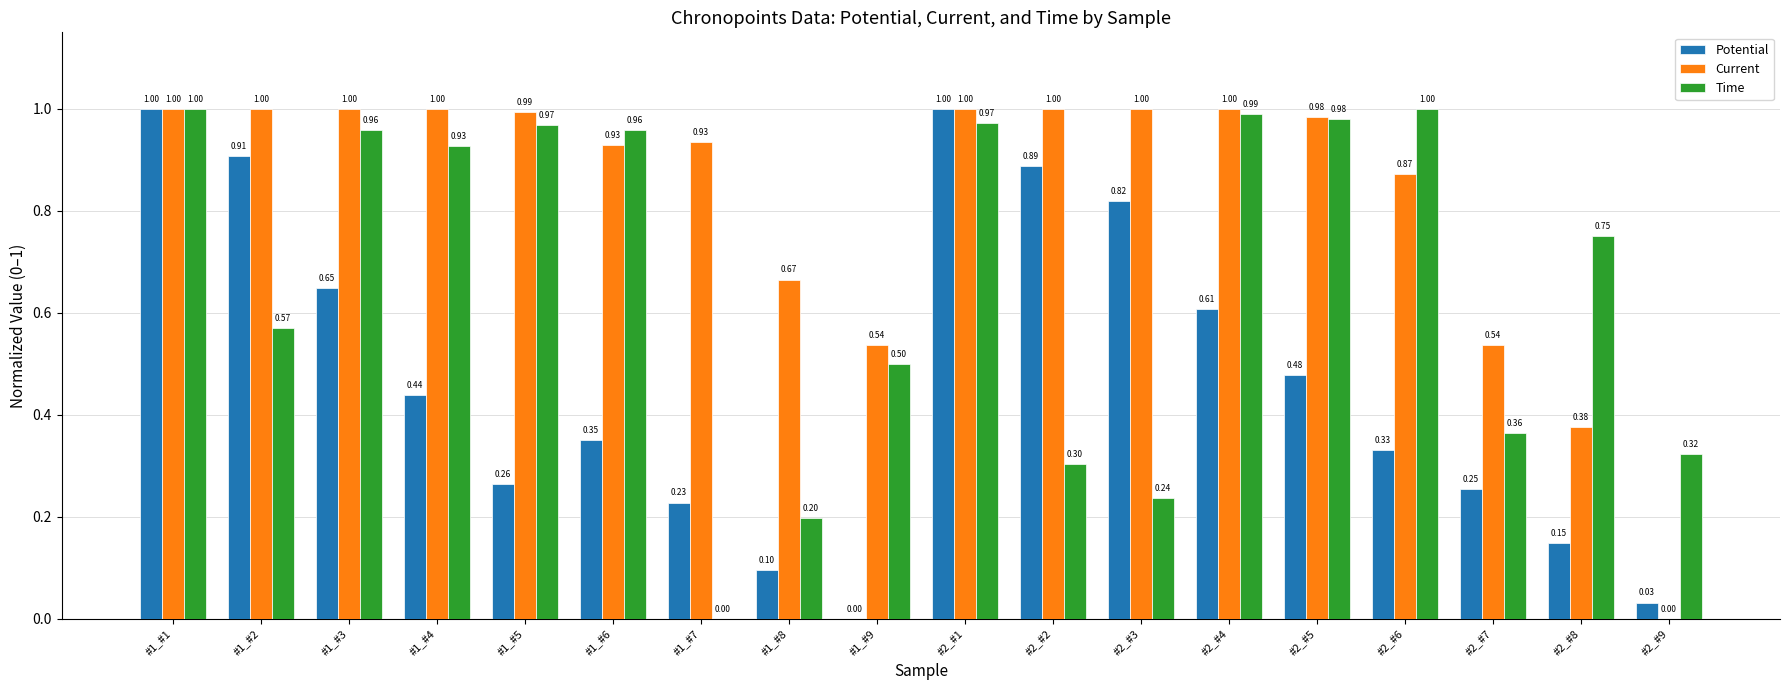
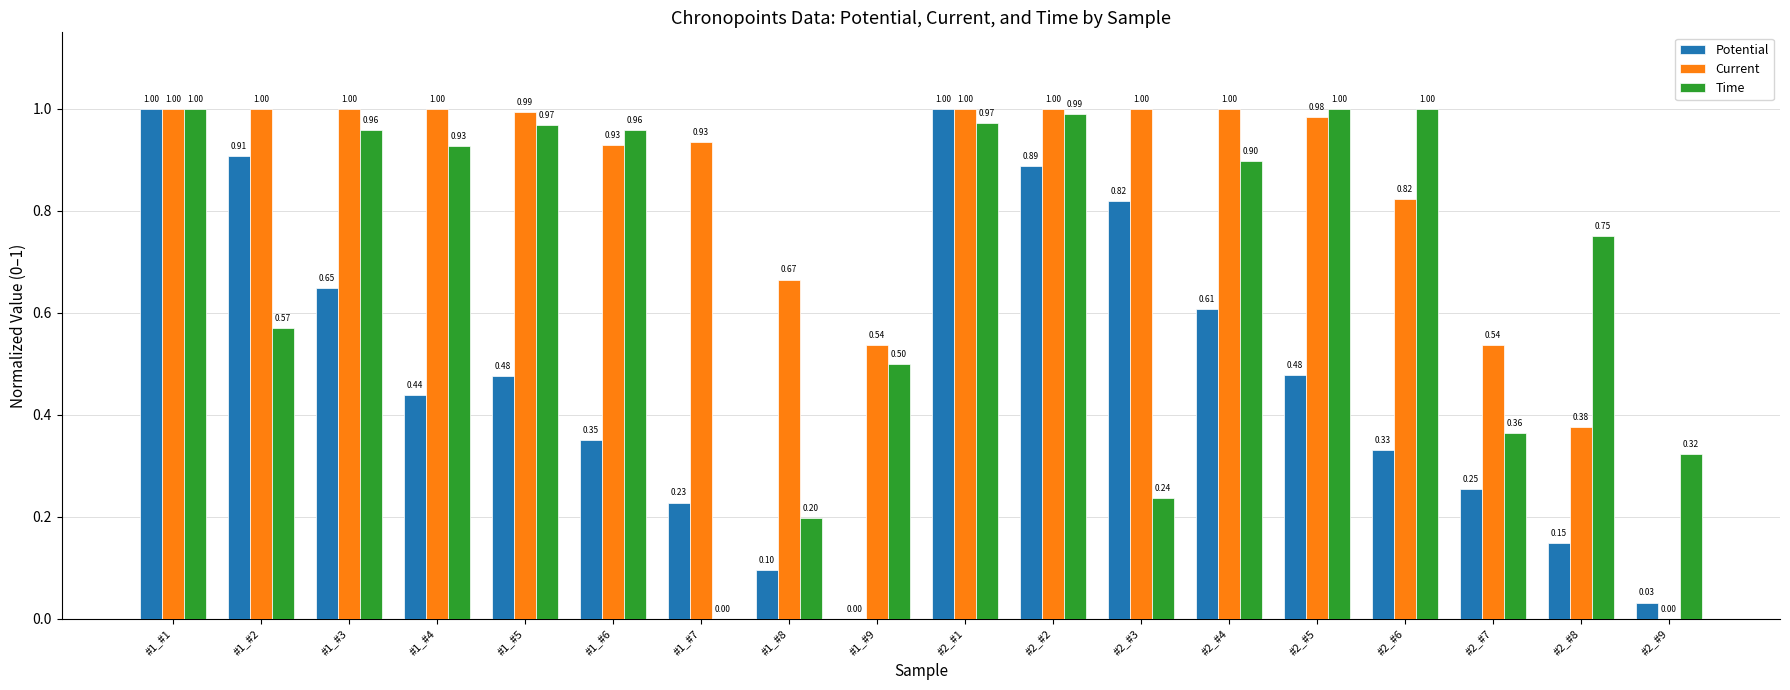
Potential, #1_#5: 0.26 -> 0.48
Time, #2_#2: 0.30 -> 0.99
Time, #2_#4: 0.99 -> 0.90
Time, #2_#5: 0.98 -> 1.00
Current, #2_#6: 0.87 -> 0.82
